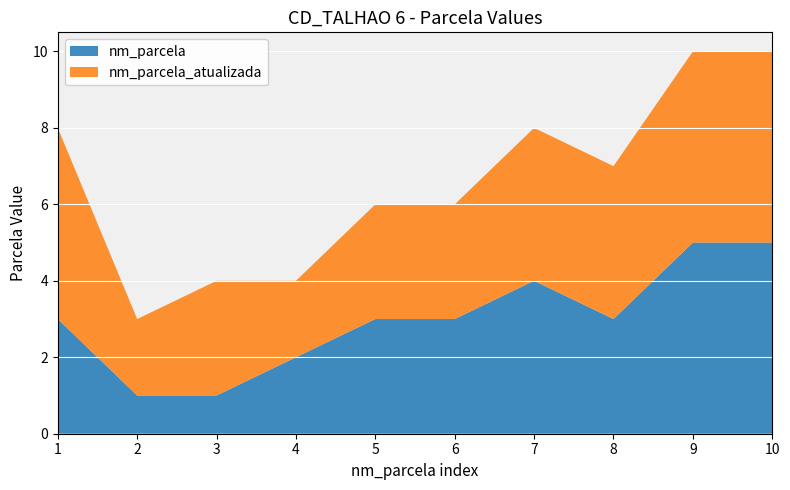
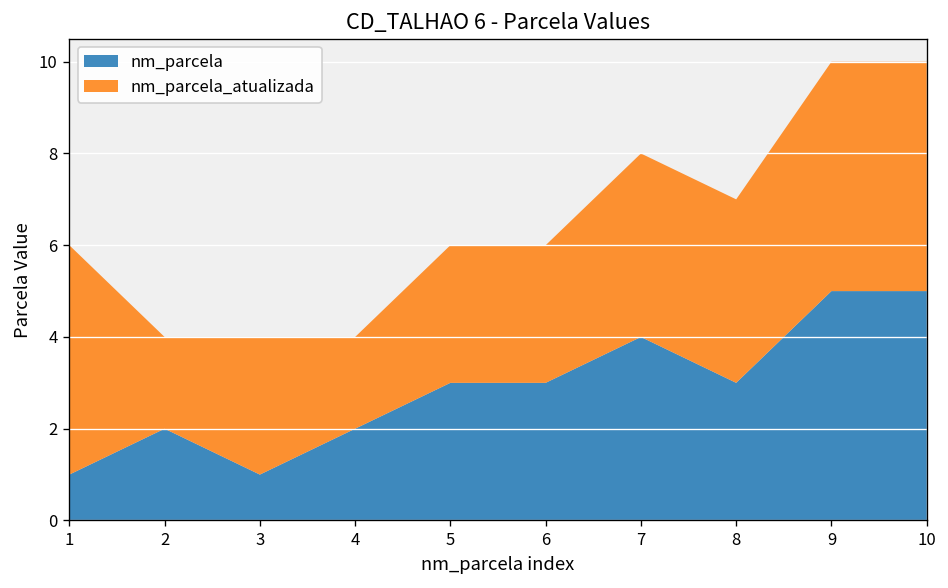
nm_parcela, 1: 3 -> 1
nm_parcela, 2: 1 -> 2
